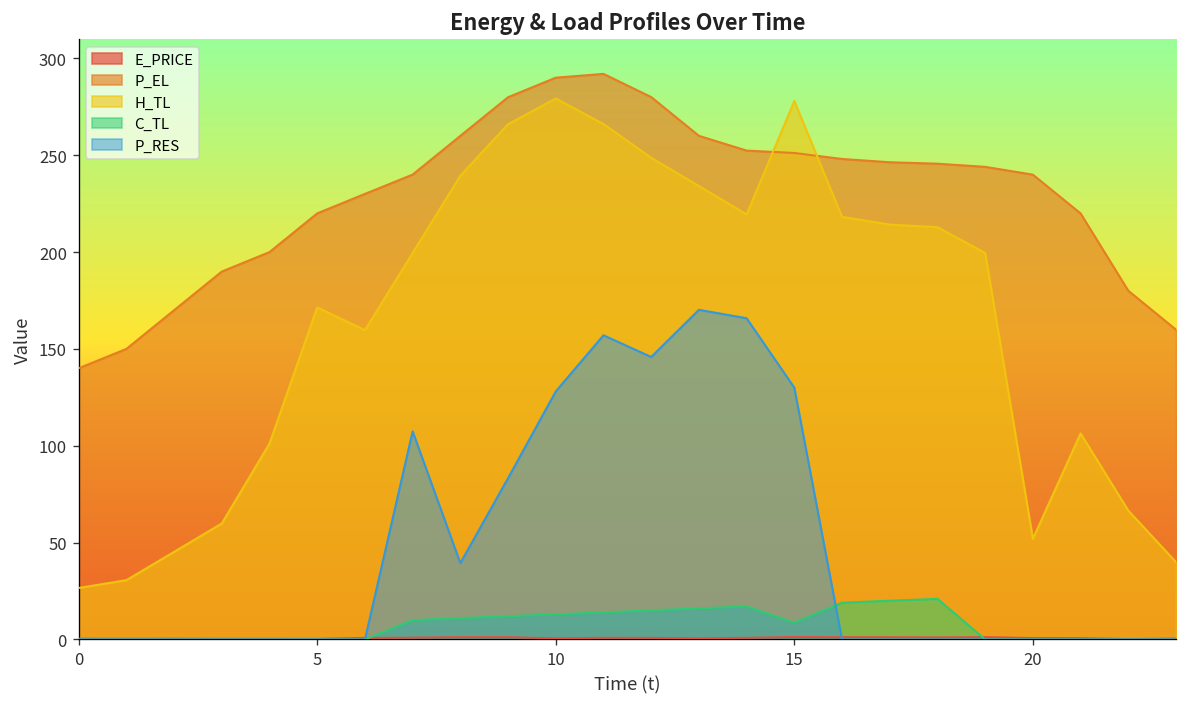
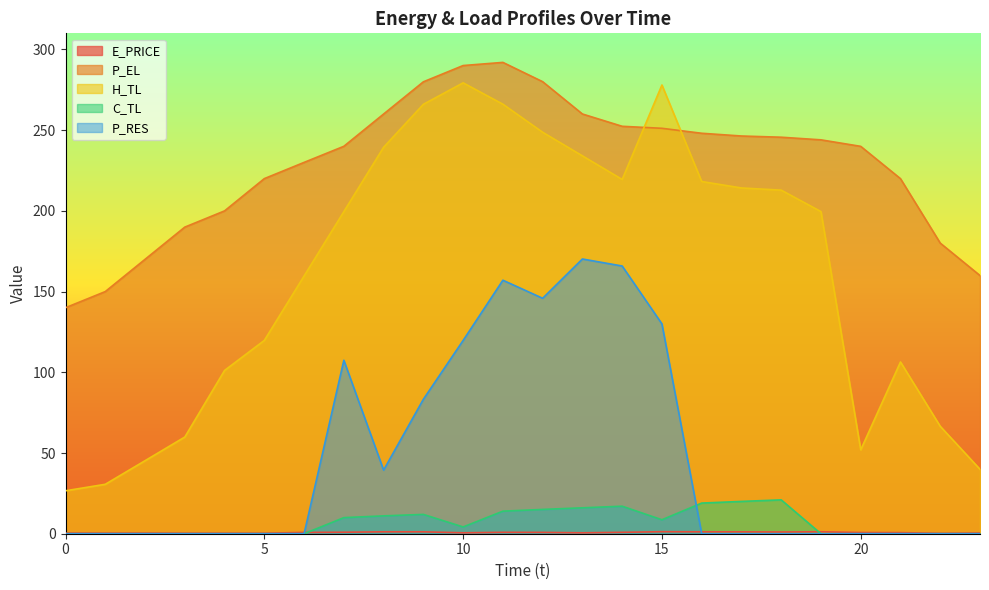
H_TL, 5: 171 -> 120
C_TL, 10: 13 -> 4
P_RES, 10: 128 -> 120
